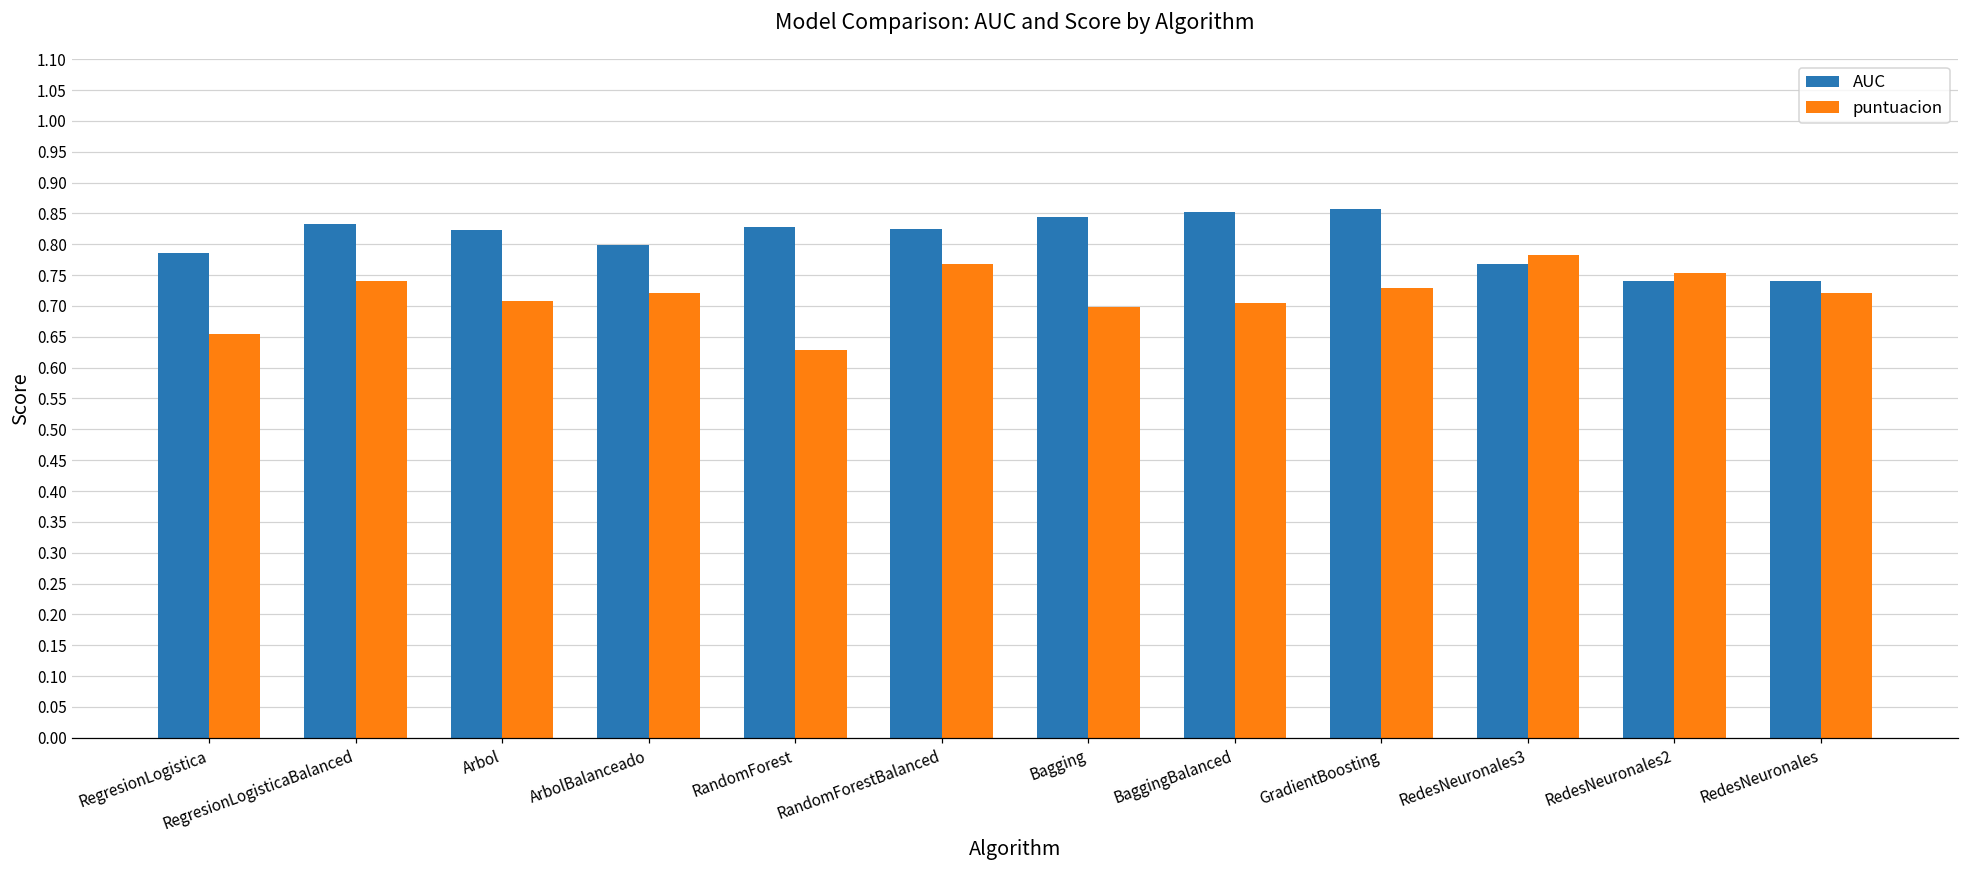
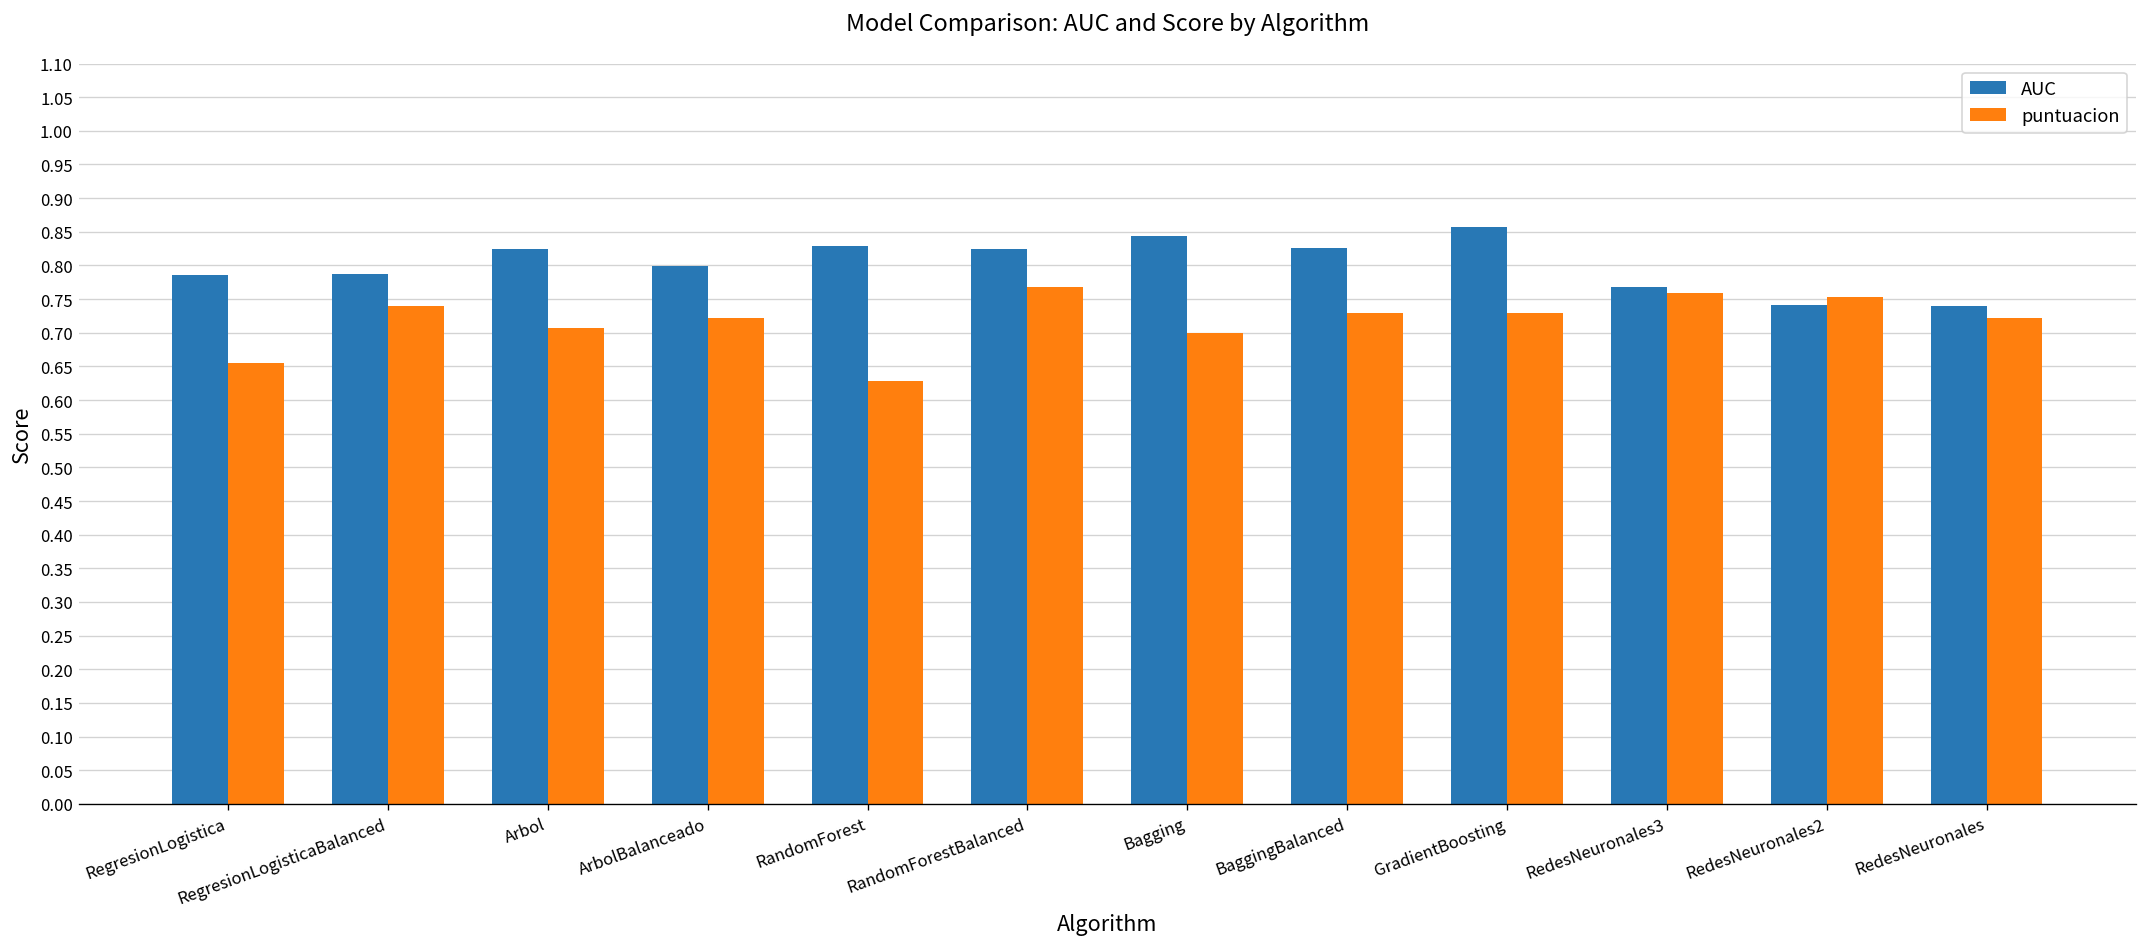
AUC, RegresionLogisticaBalanced: 0.83 -> 0.79
AUC, BaggingBalanced: 0.85 -> 0.83
puntuacion, BaggingBalanced: 0.71 -> 0.73
puntuacion, RedesNeuronales3: 0.78 -> 0.76
